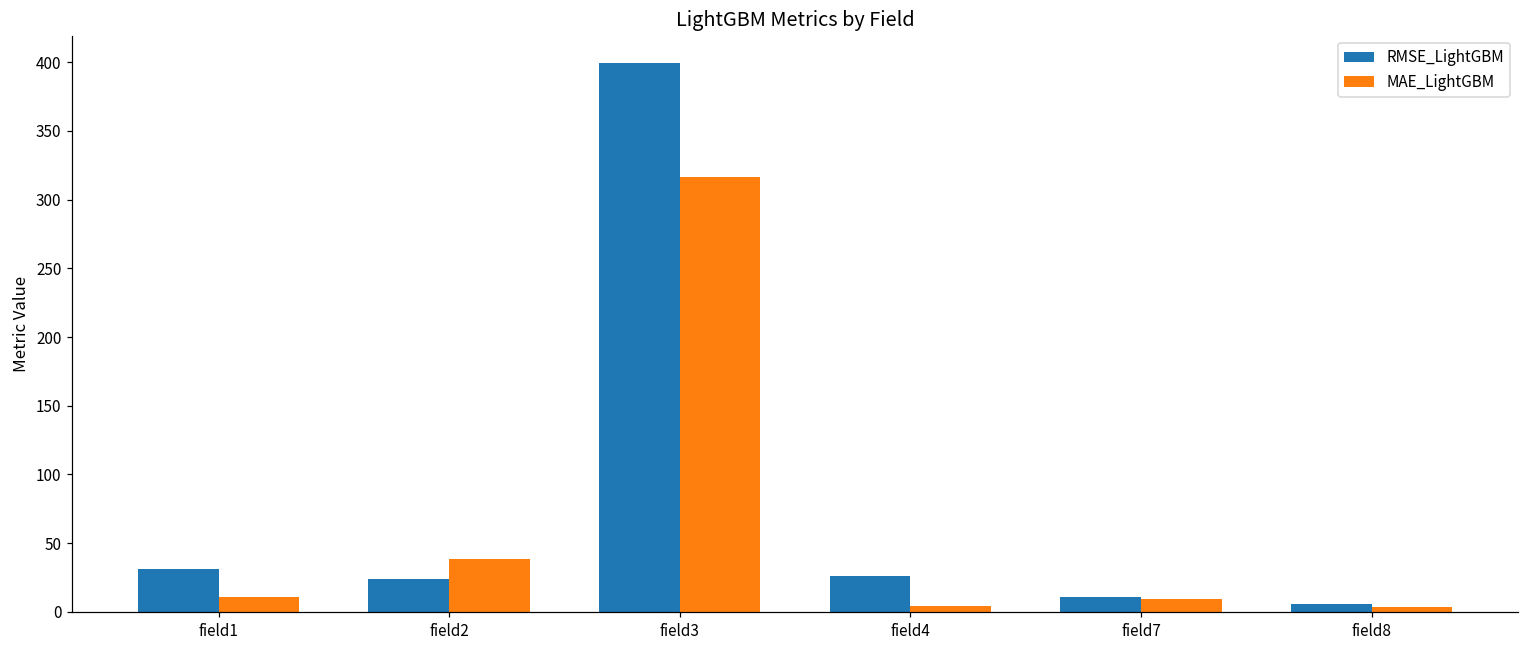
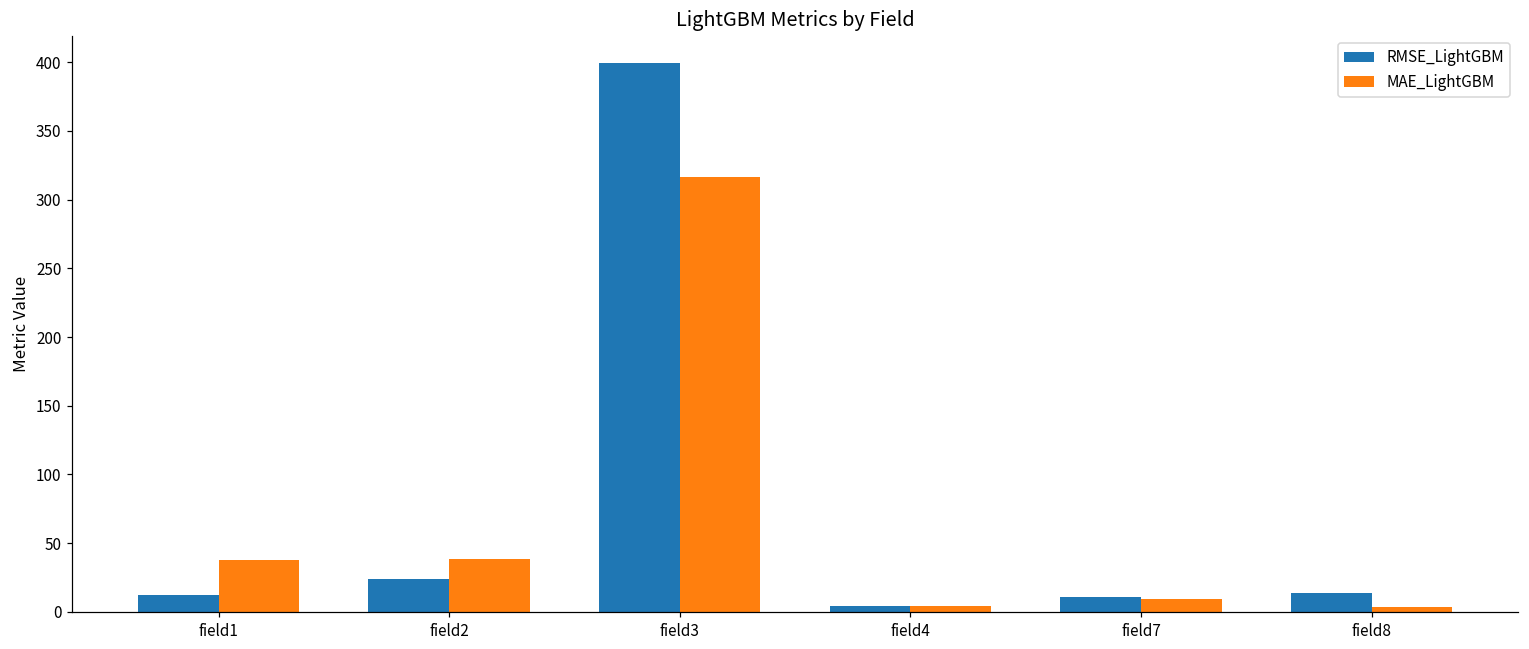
RMSE_LightGBM, field1: 31 -> 13
MAE_LightGBM, field1: 10 -> 38
RMSE_LightGBM, field4: 26 -> 5
RMSE_LightGBM, field8: 6 -> 13
